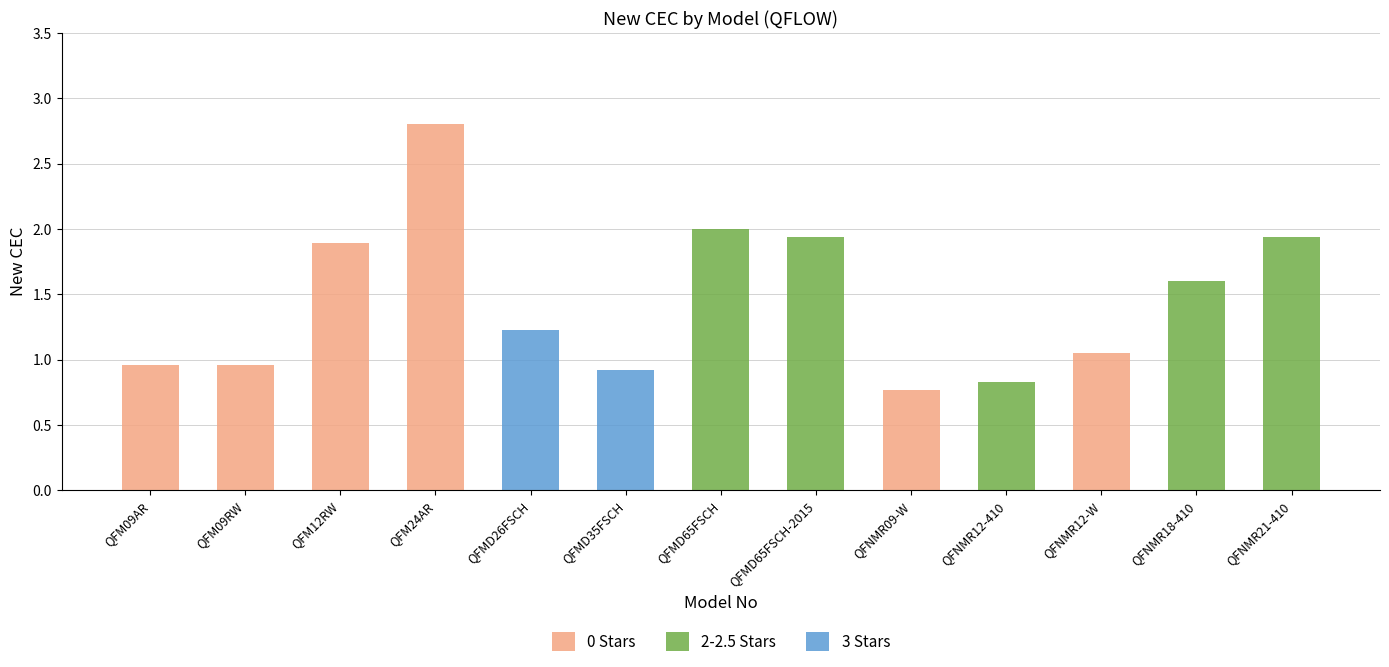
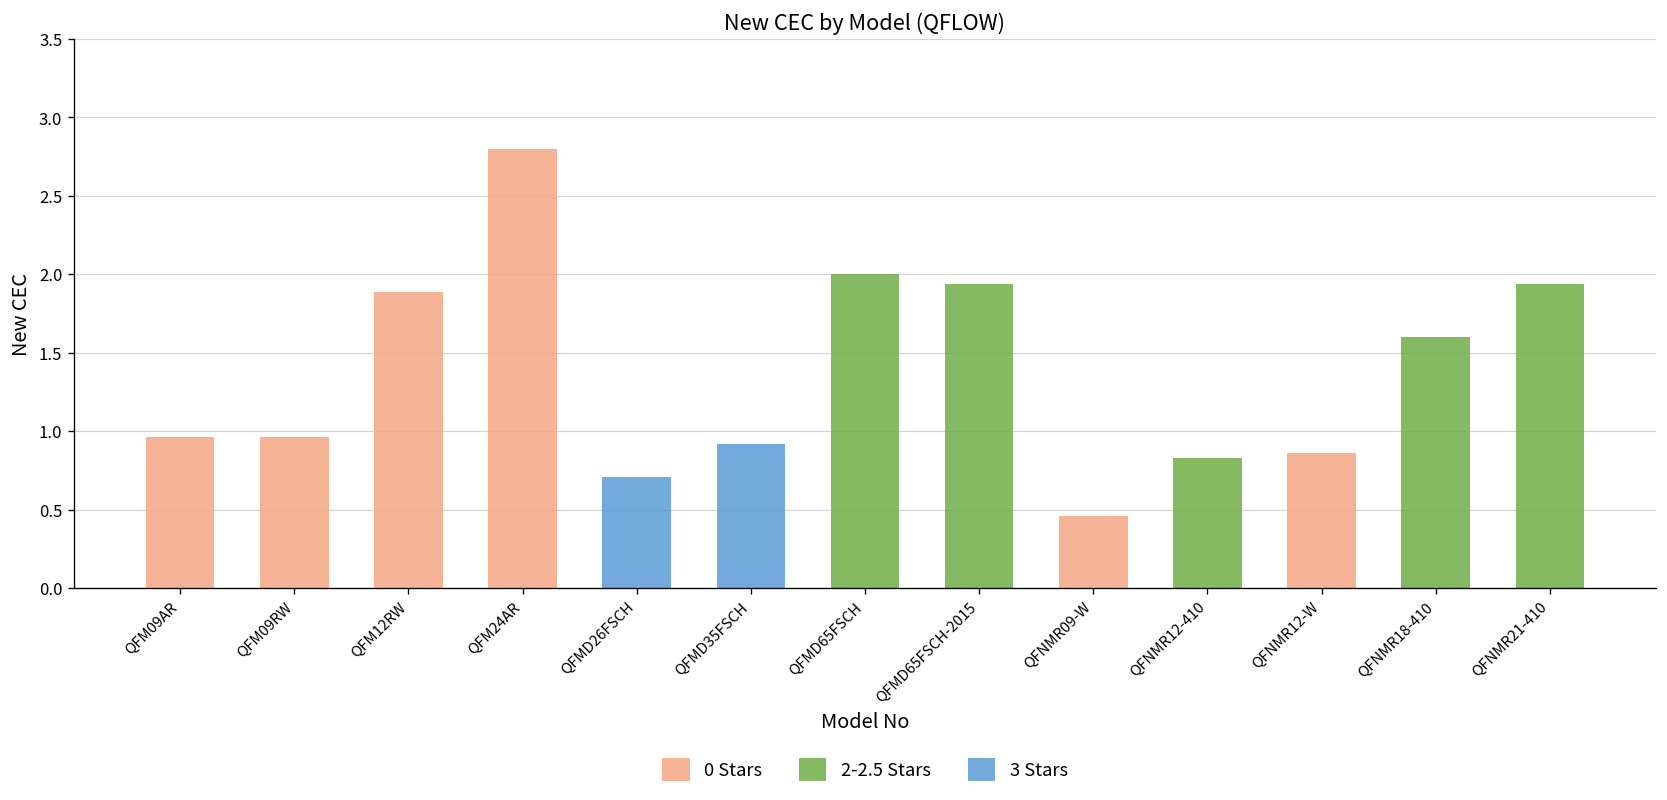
3 Stars, QFMD26FSCH: 1.23 -> 0.71
0 Stars, QFNMR09-W: 0.77 -> 0.46
0 Stars, QFNMR12-W: 1.05 -> 0.86
